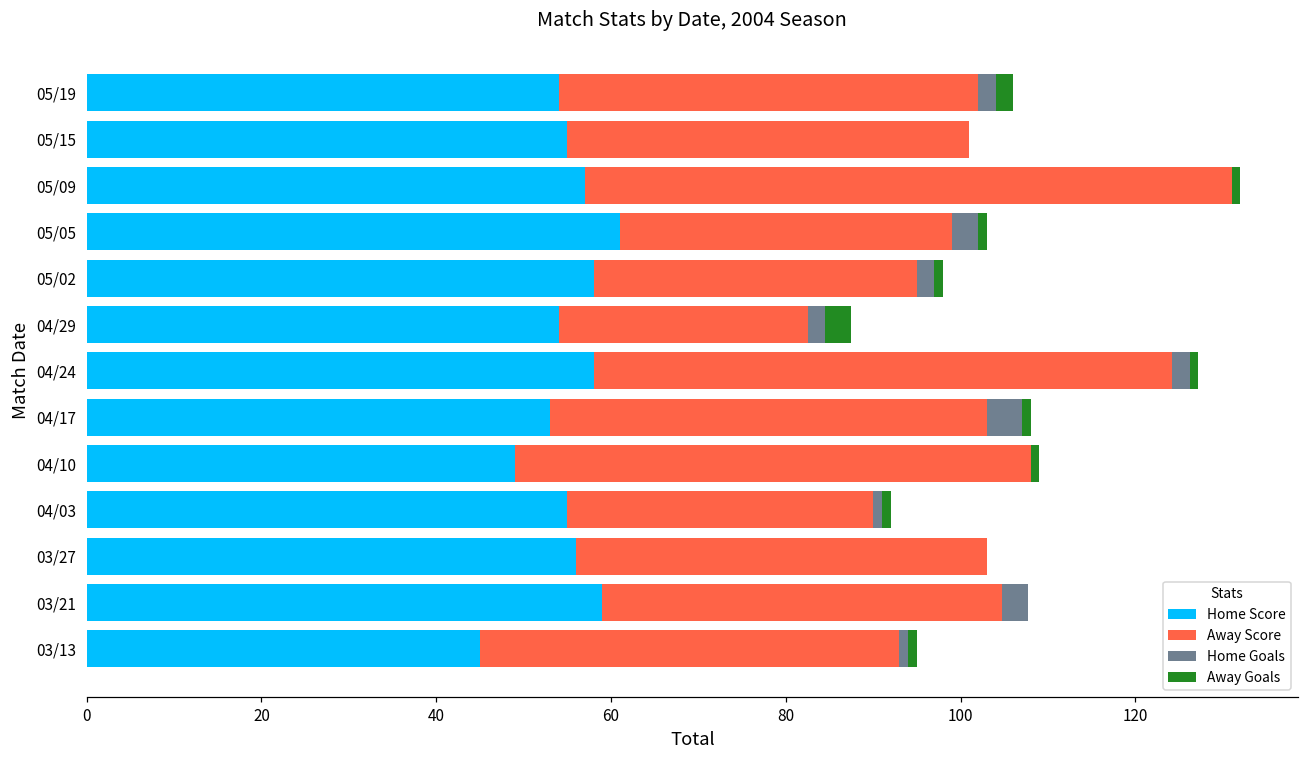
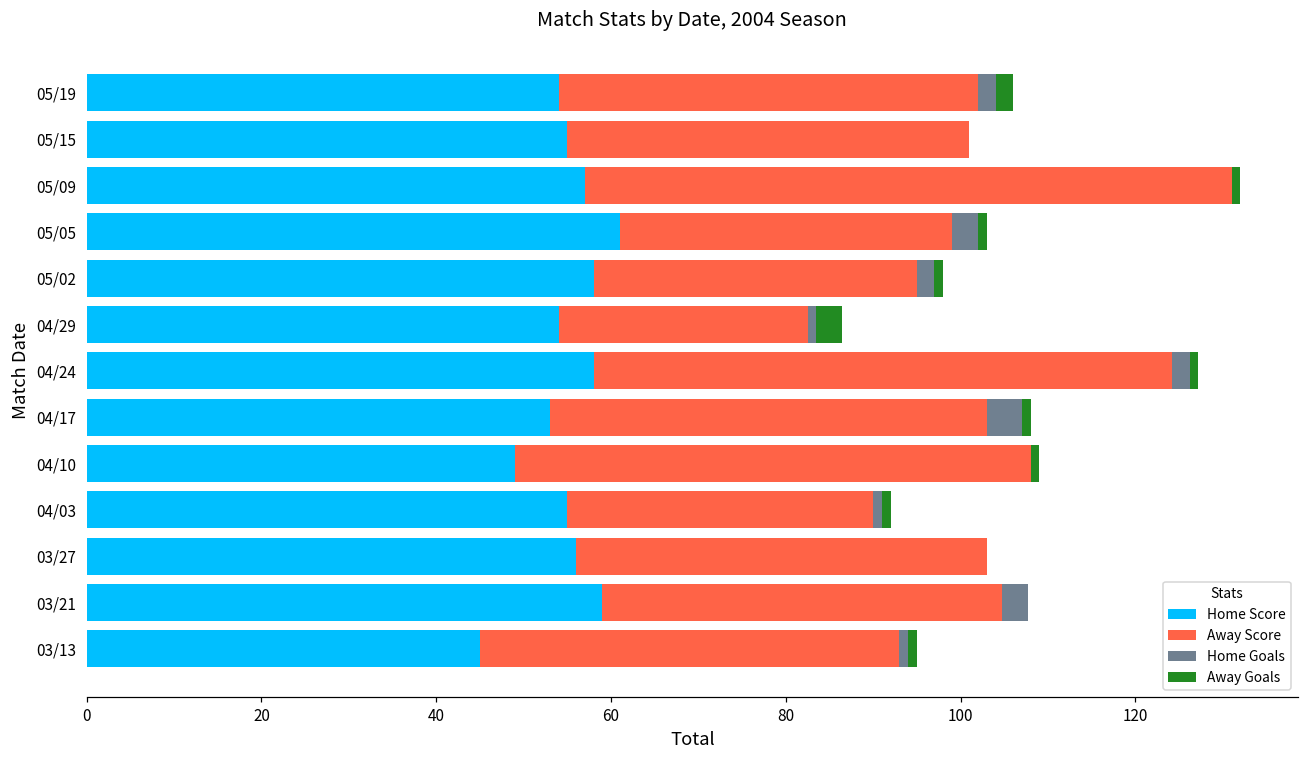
Home Goals, 04/29: 2 -> 1
